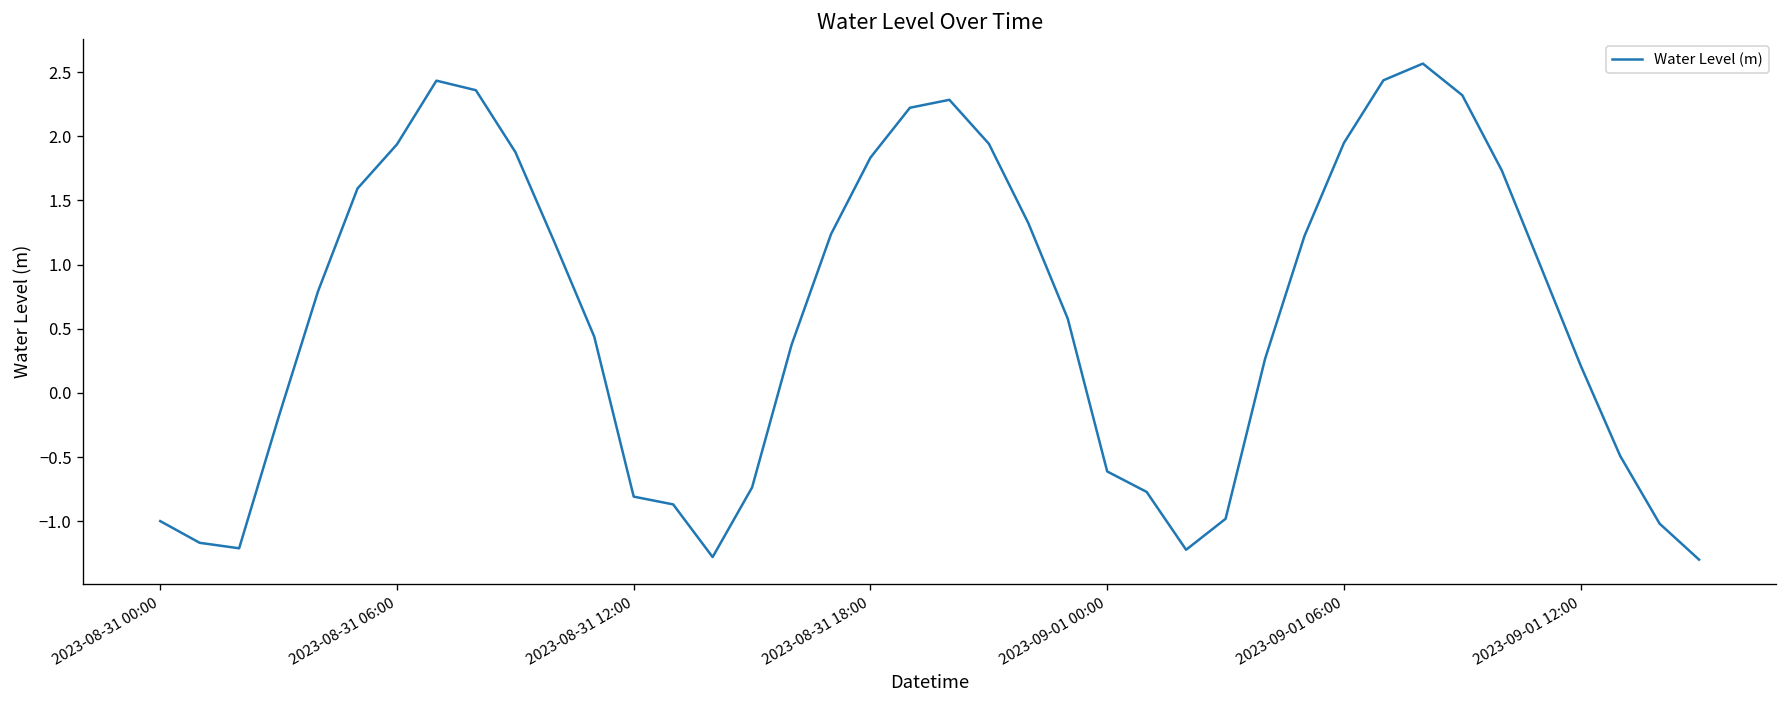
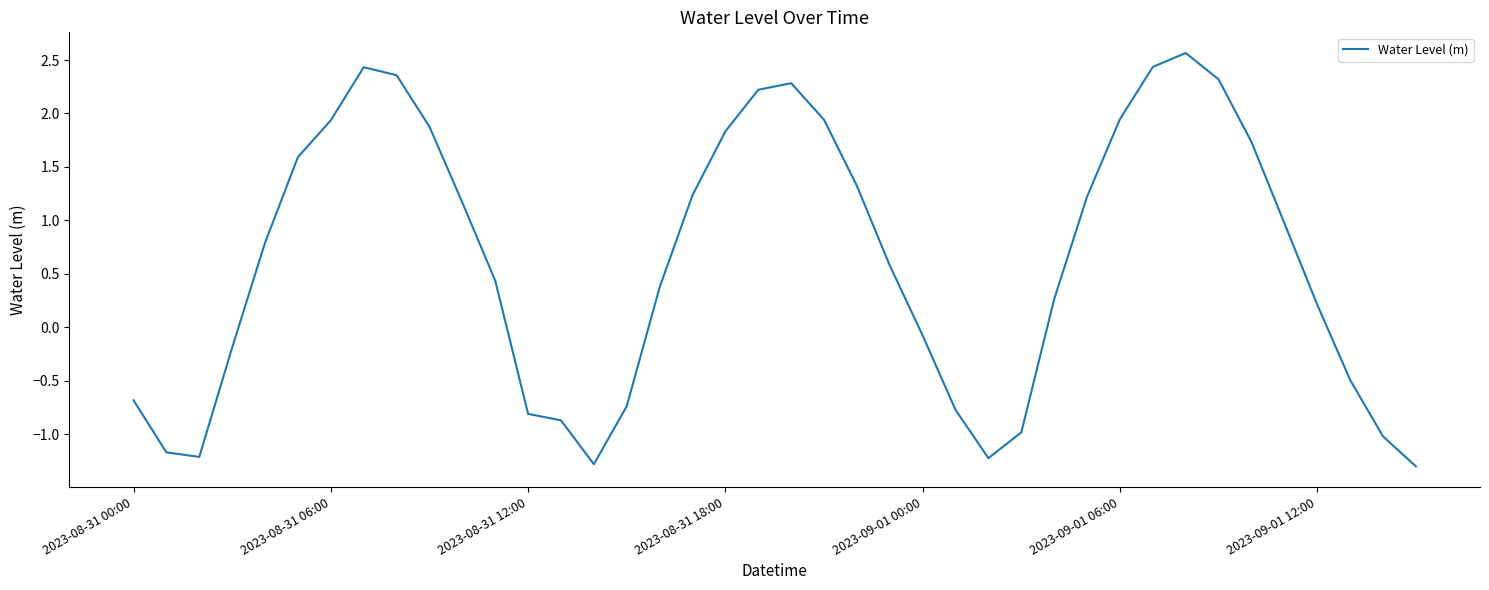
2023-08-31 00:00: -1.00 -> -0.68
2023-09-01 00:00: -0.61 -> -0.08
